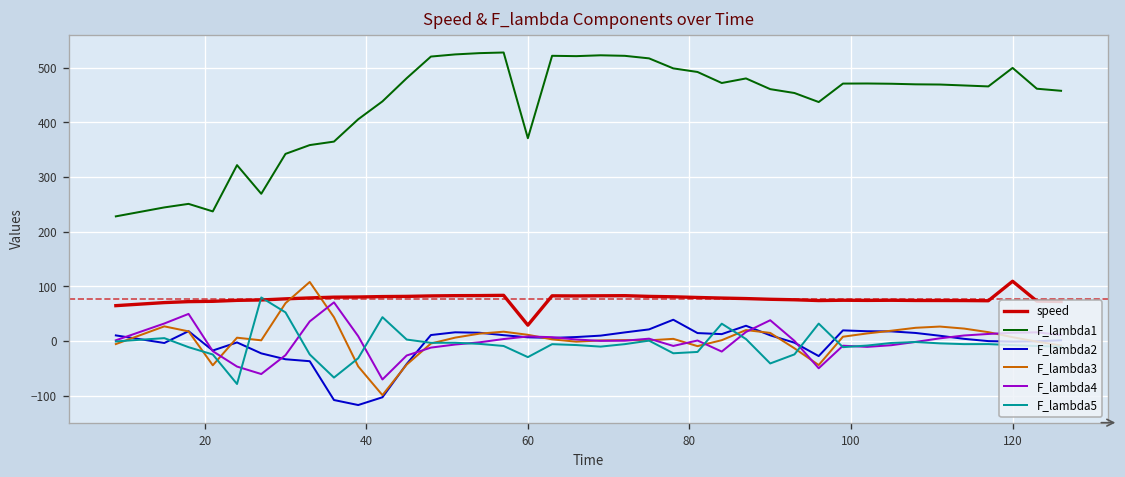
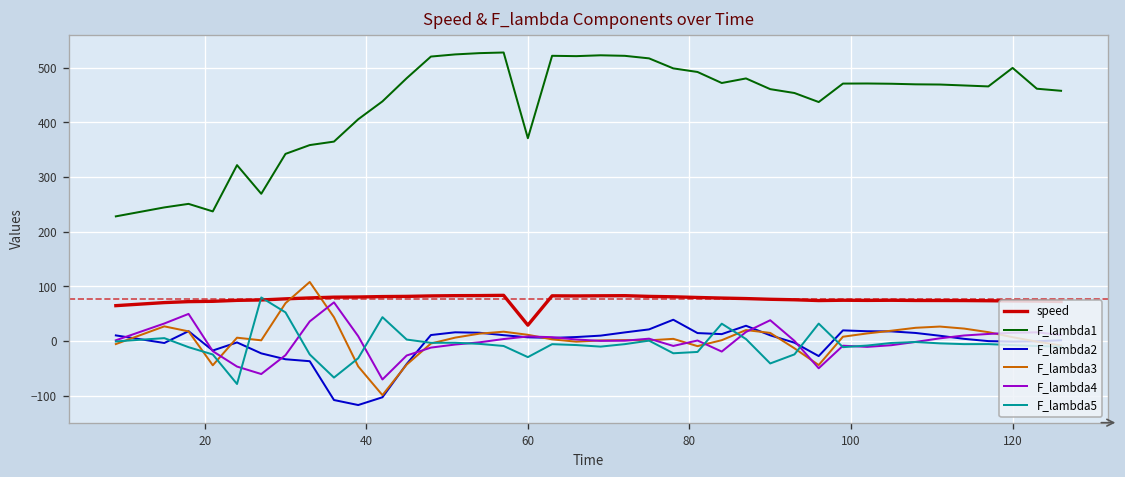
speed, 120: 110 -> 70
